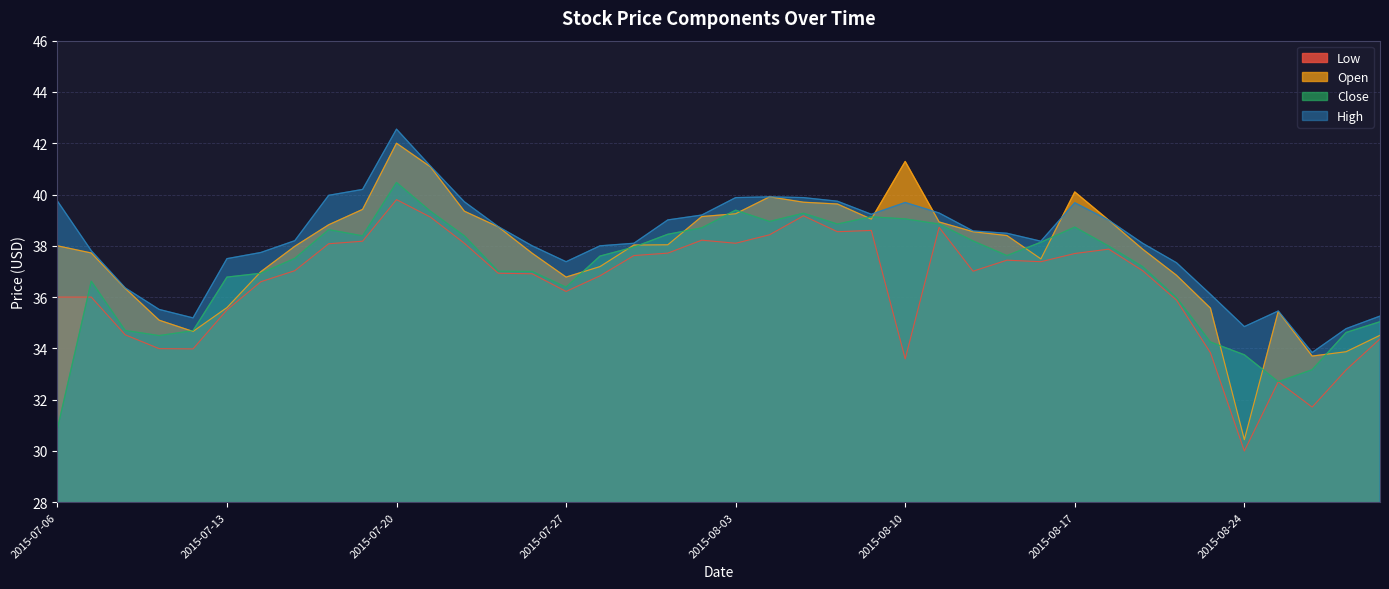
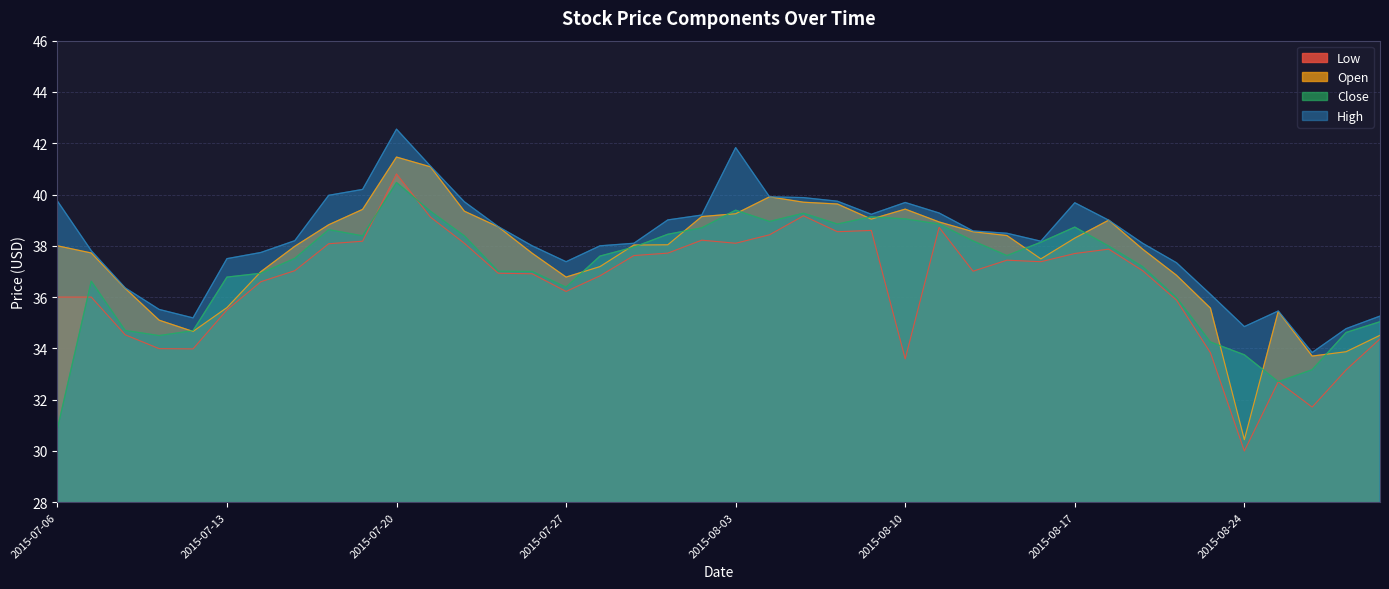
Low, 2015-07-20: 39.8 -> 40.8
Open, 2015-07-20: 42.0 -> 41.5
High, 2015-08-03: 39.9 -> 41.8
Open, 2015-08-10: 41.3 -> 39.4
Open, 2015-08-17: 40.1 -> 38.3
